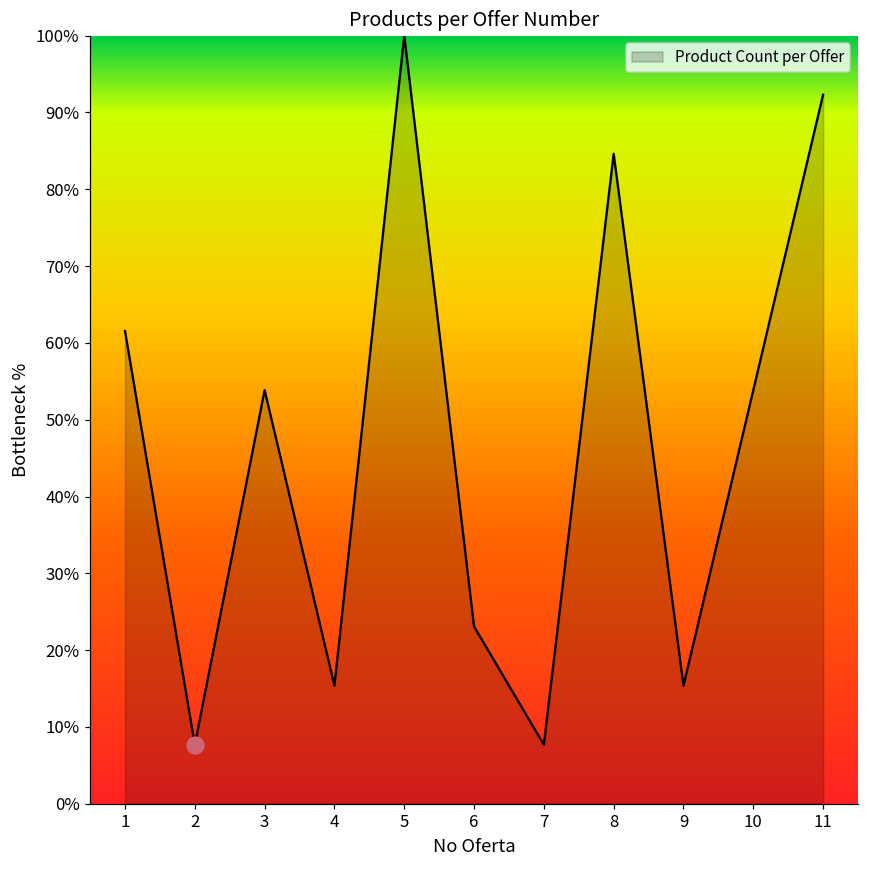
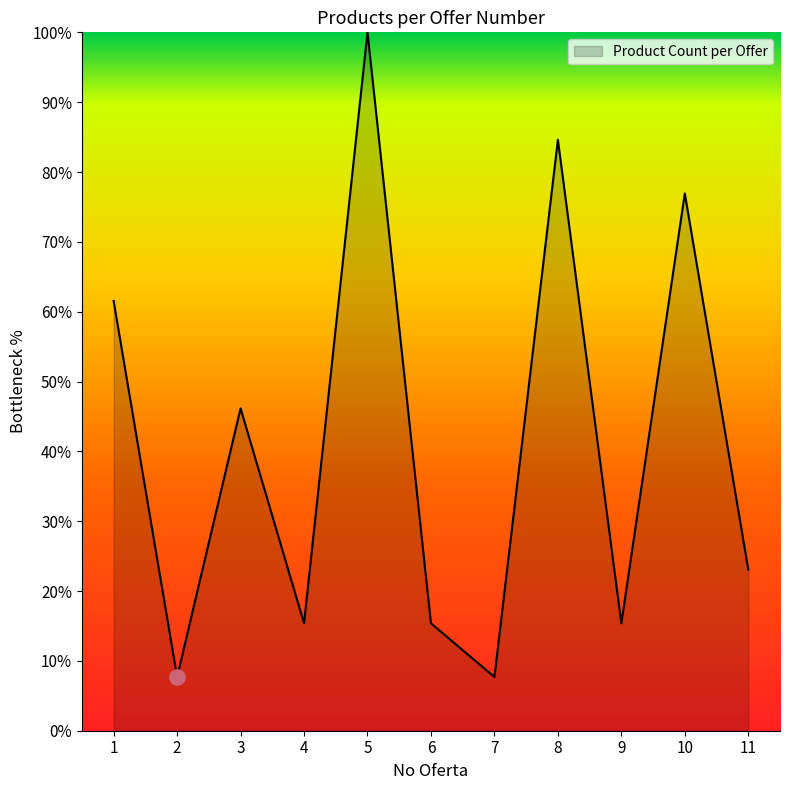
Product Count per Offer, 3: 54% -> 46%
Product Count per Offer, 6: 23% -> 15%
Product Count per Offer, 10: 54% -> 77%
Product Count per Offer, 11: 92% -> 23%
